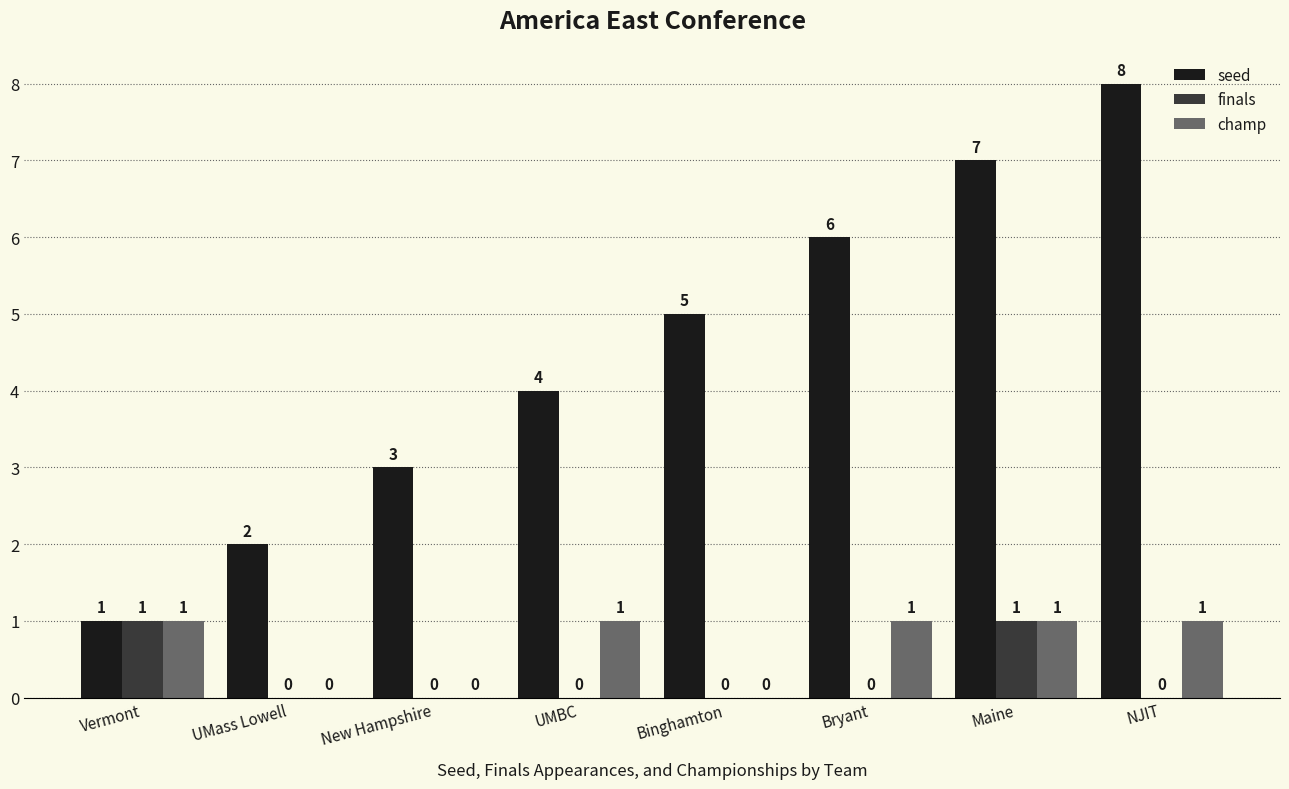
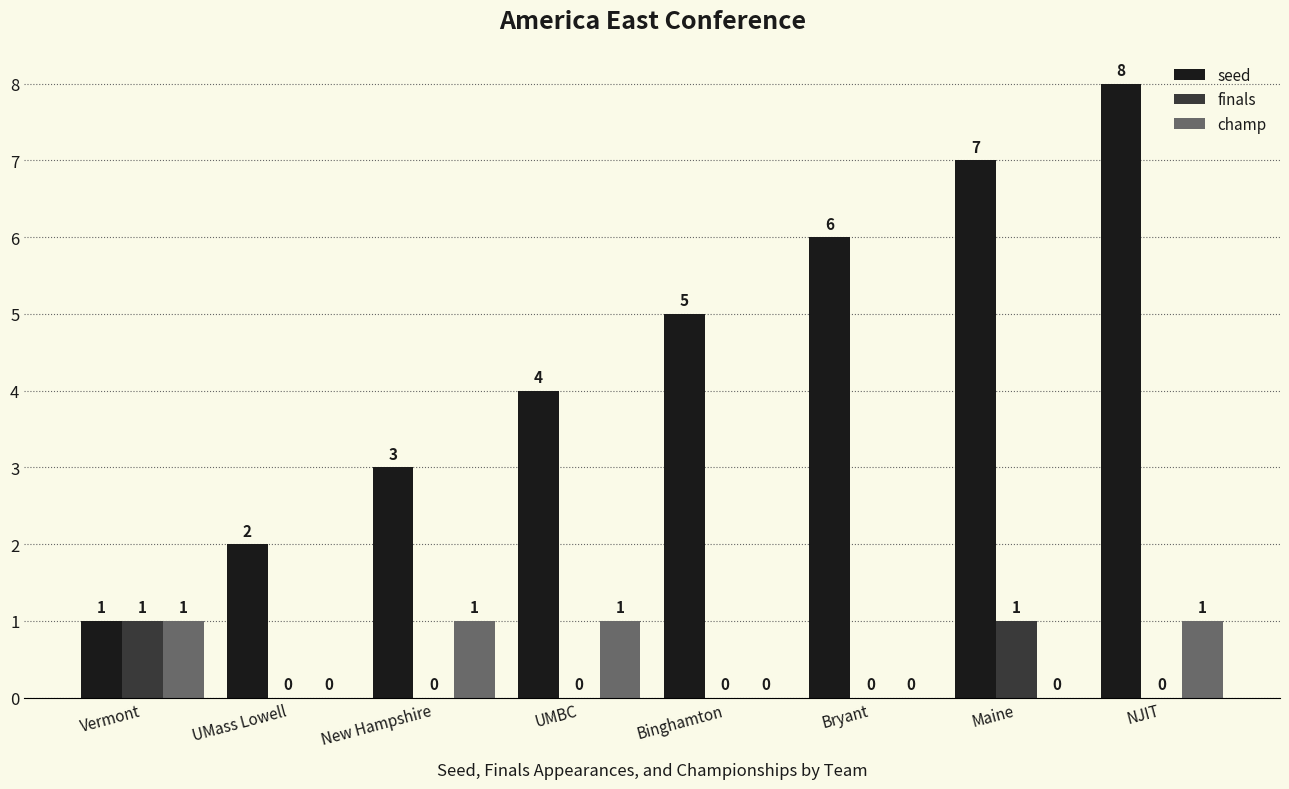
champ, New Hampshire: 0 -> 1
champ, Bryant: 1 -> 0
champ, Maine: 1 -> 0
